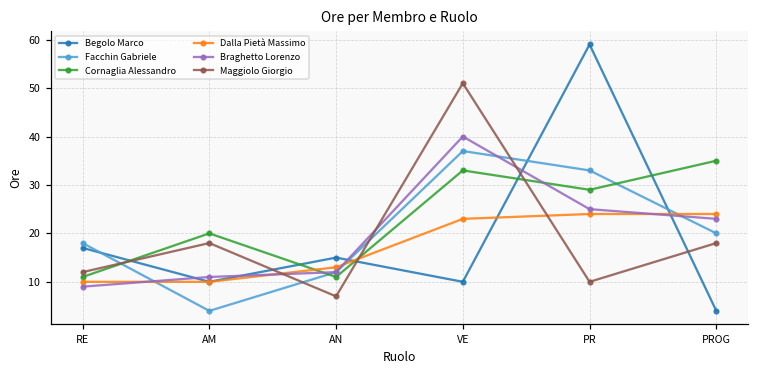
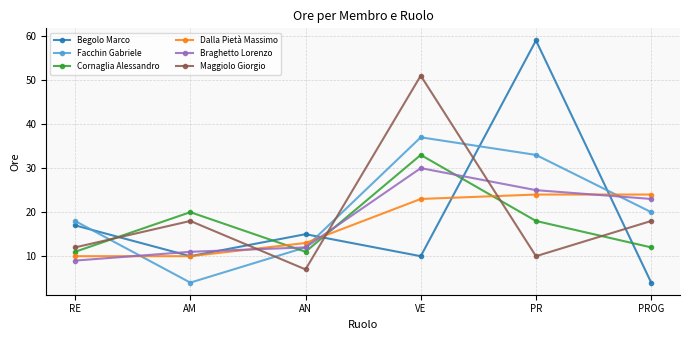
Braghetto Lorenzo, VE: 40 -> 30
Cornaglia Alessandro, PR: 29 -> 18
Cornaglia Alessandro, PROG: 35 -> 12
